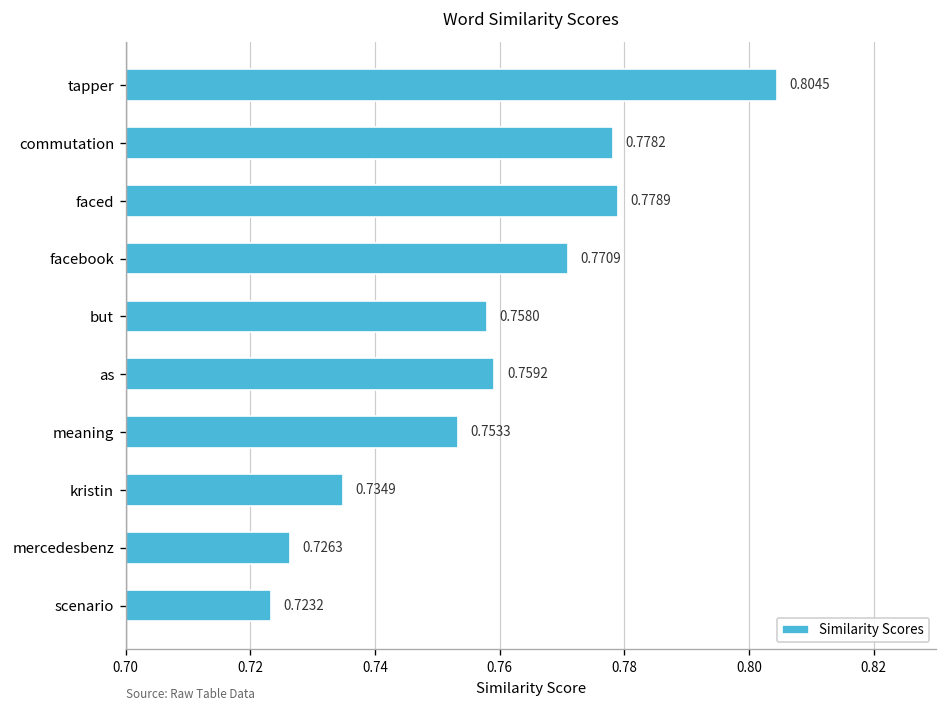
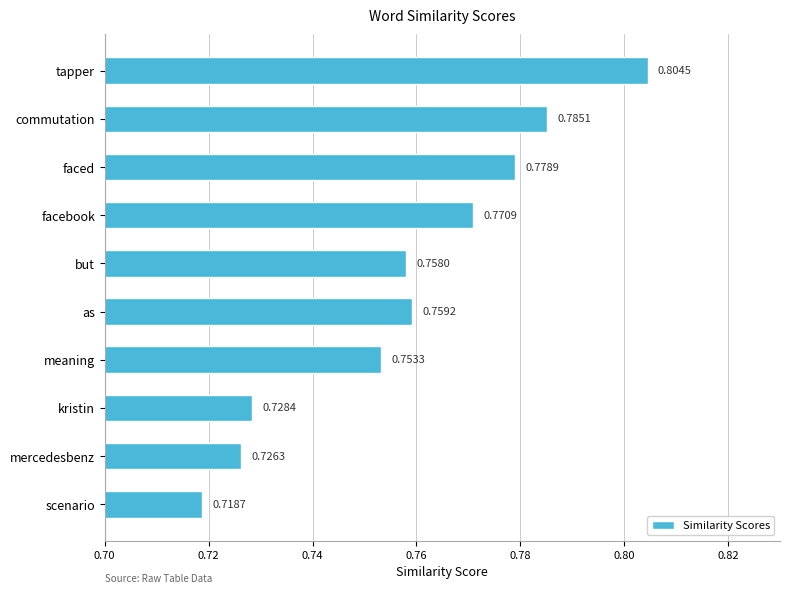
commutation: 0.7782 -> 0.7851
kristin: 0.7349 -> 0.7284
scenario: 0.7232 -> 0.7187
